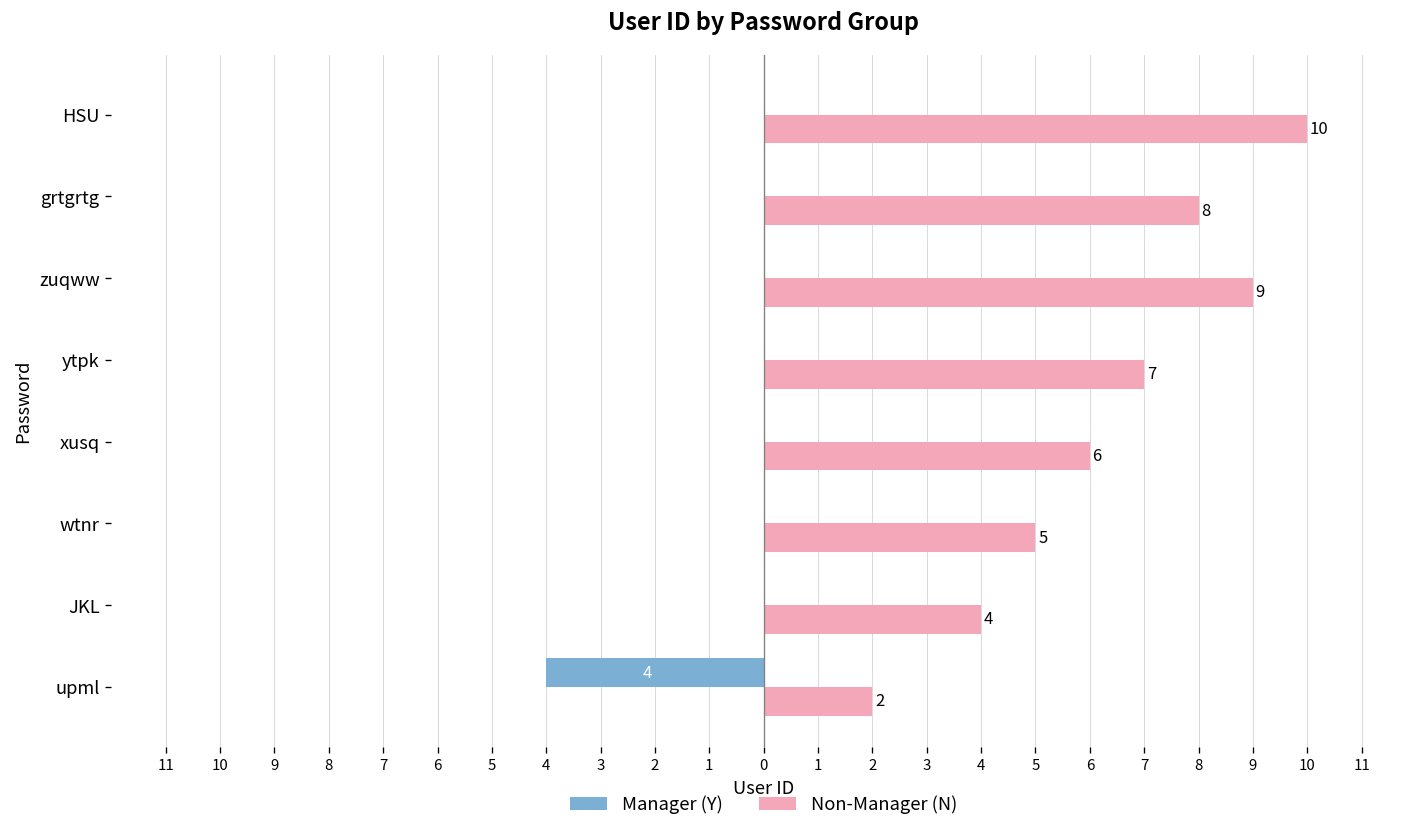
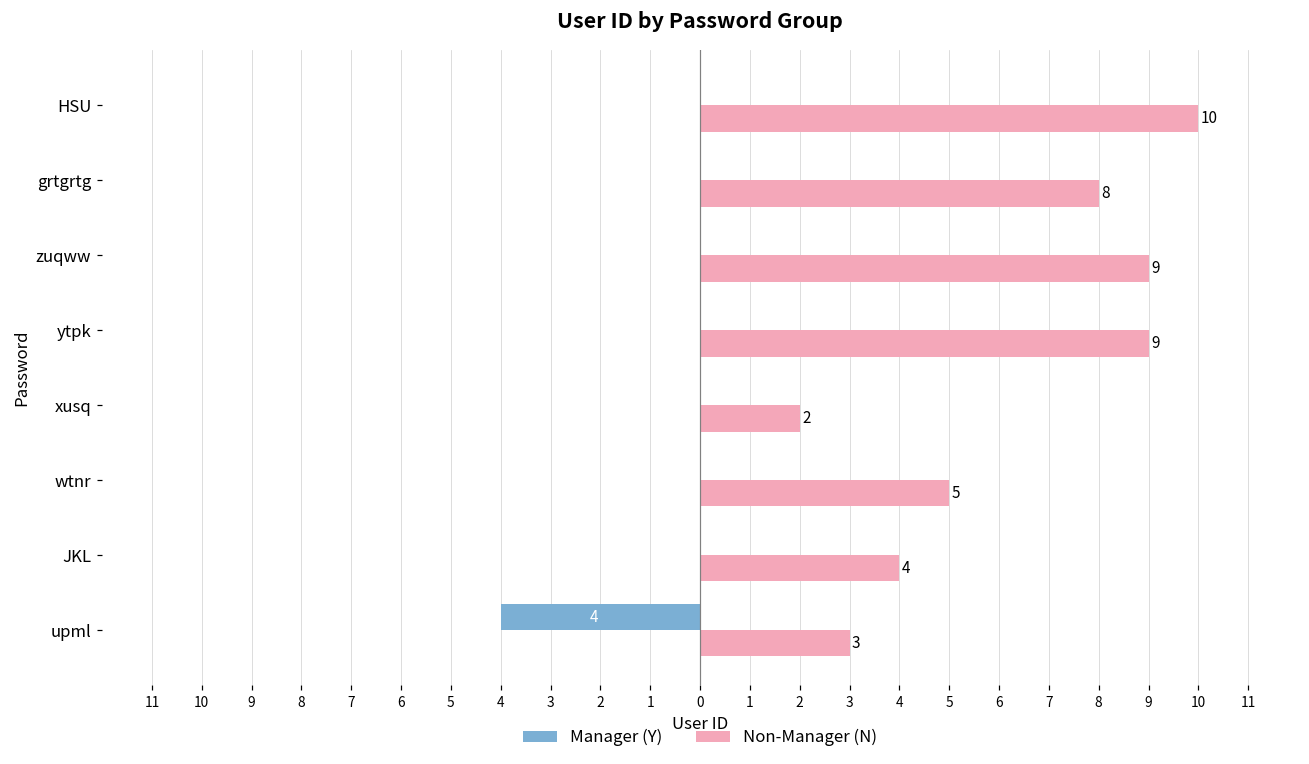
Non-Manager (N), ytpk: 7 -> 9
Non-Manager (N), xusq: 6 -> 2
Non-Manager (N), upml: 2 -> 3
